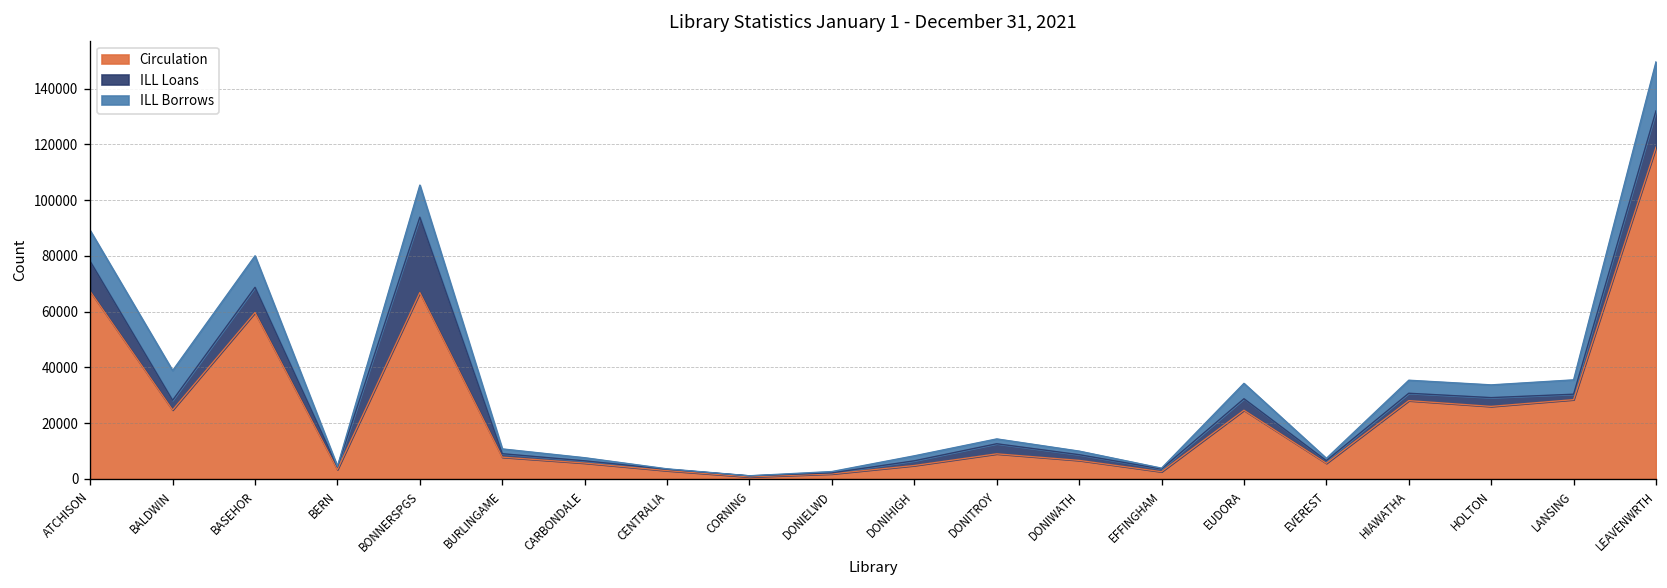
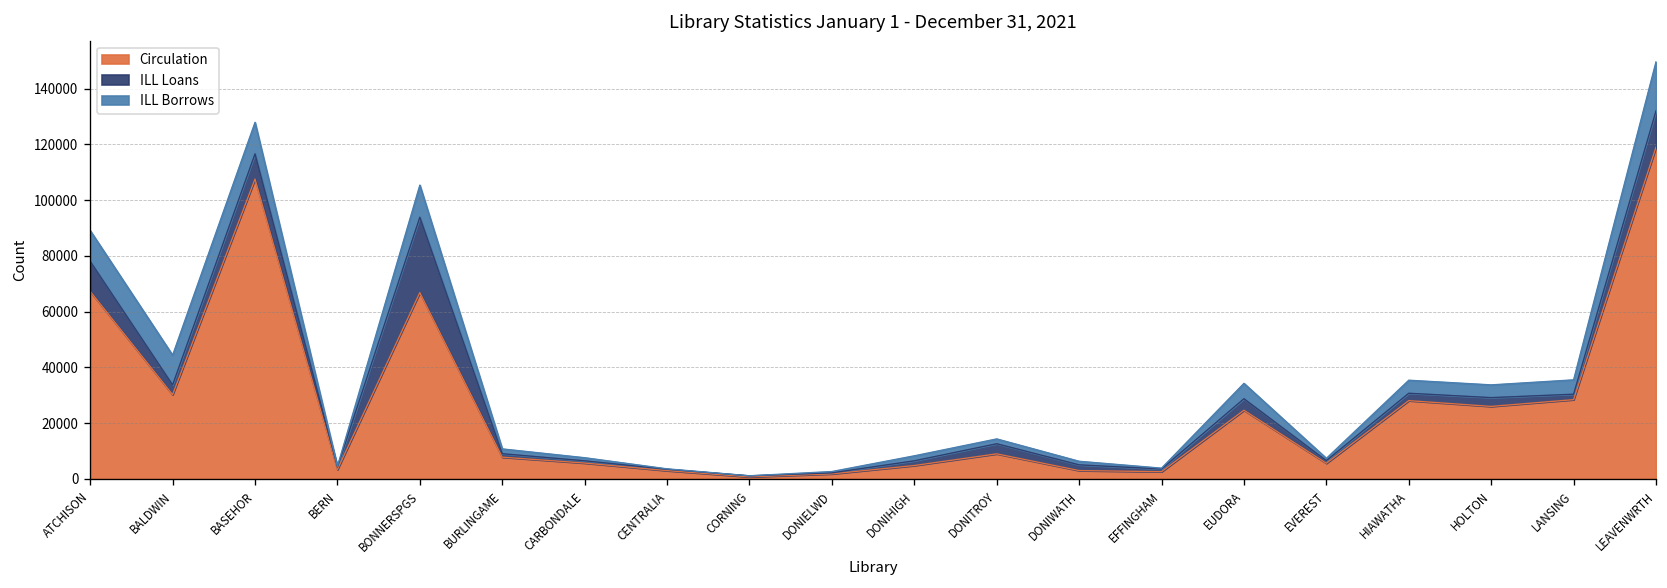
Circulation, BALDWIN: 25000 -> 30000
Circulation, BASEHOR: 60000 -> 108000
Circulation, DONIWATH: 7000 -> 3000
